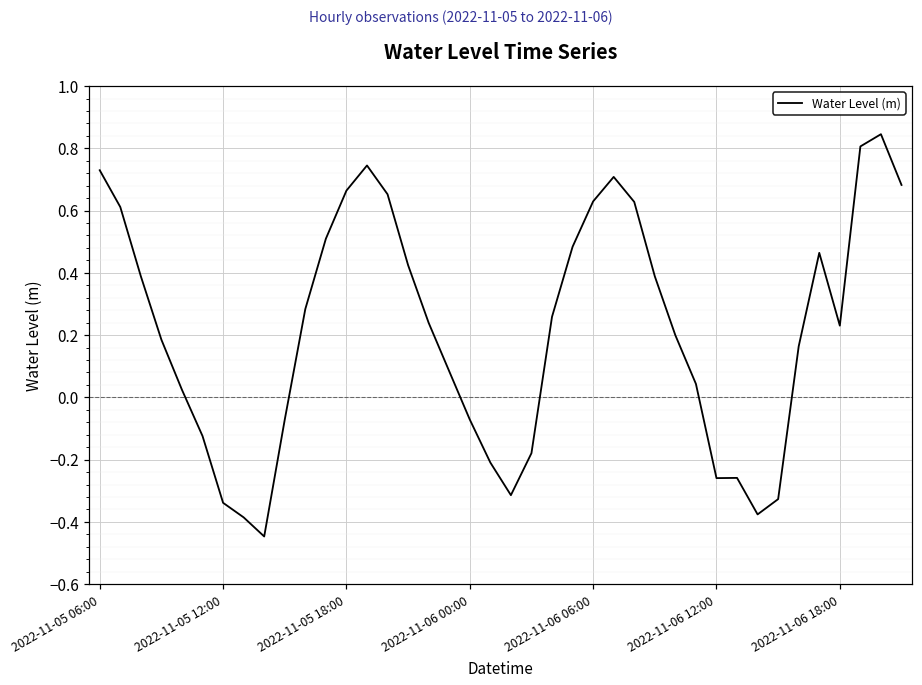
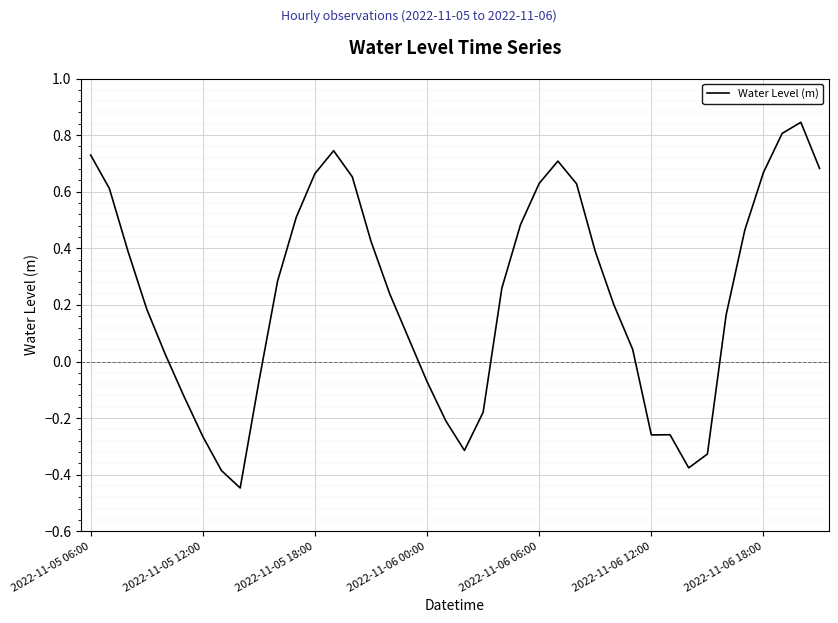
2022-11-05 12:00: -0.34 -> -0.26
2022-11-06 18:00: 0.23 -> 0.67
